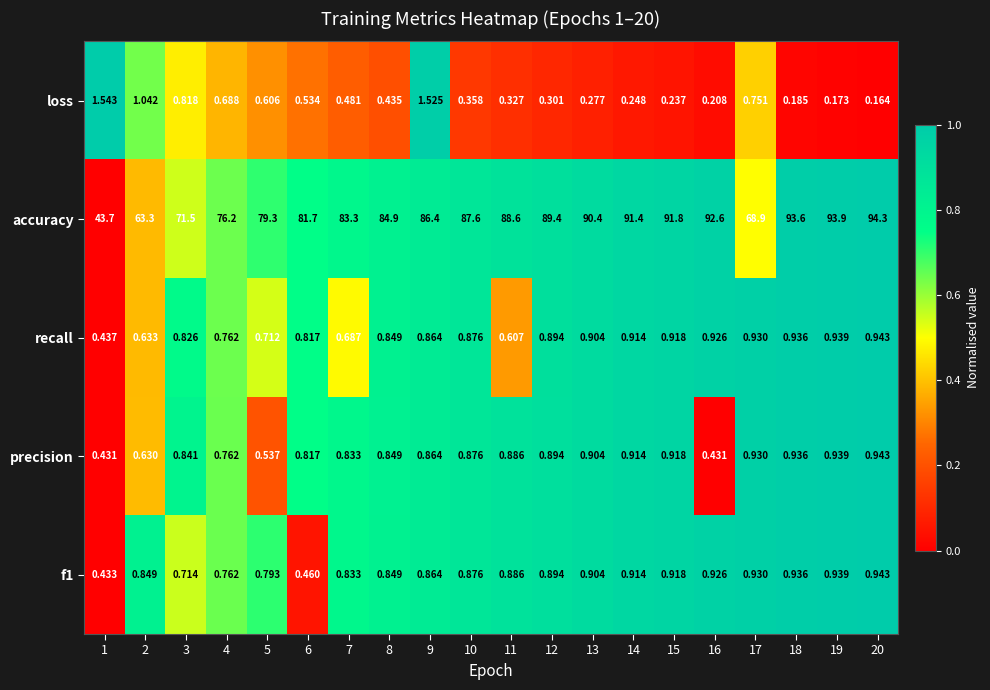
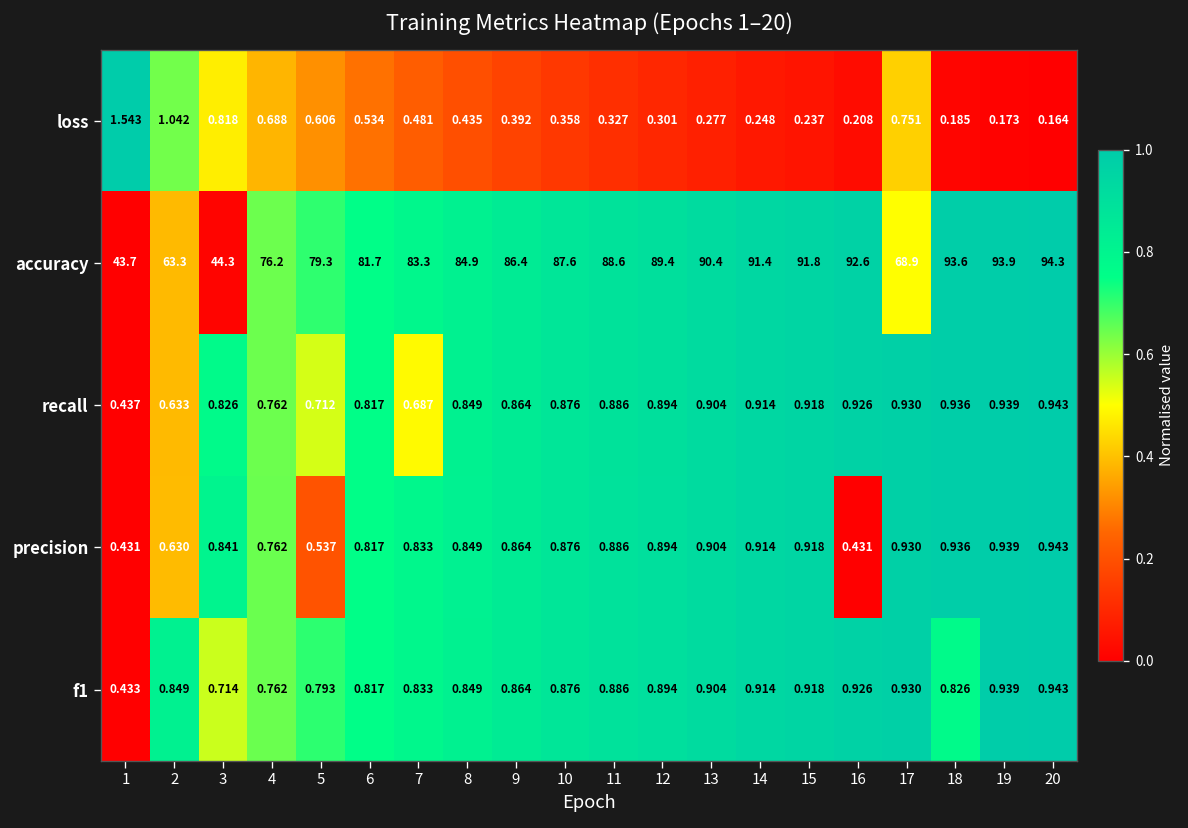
loss, 9: 1.525 -> 0.392
accuracy, 3: 71.5 -> 44.3
recall, 11: 0.607 -> 0.886
f1, 6: 0.460 -> 0.817
f1, 18: 0.936 -> 0.826
